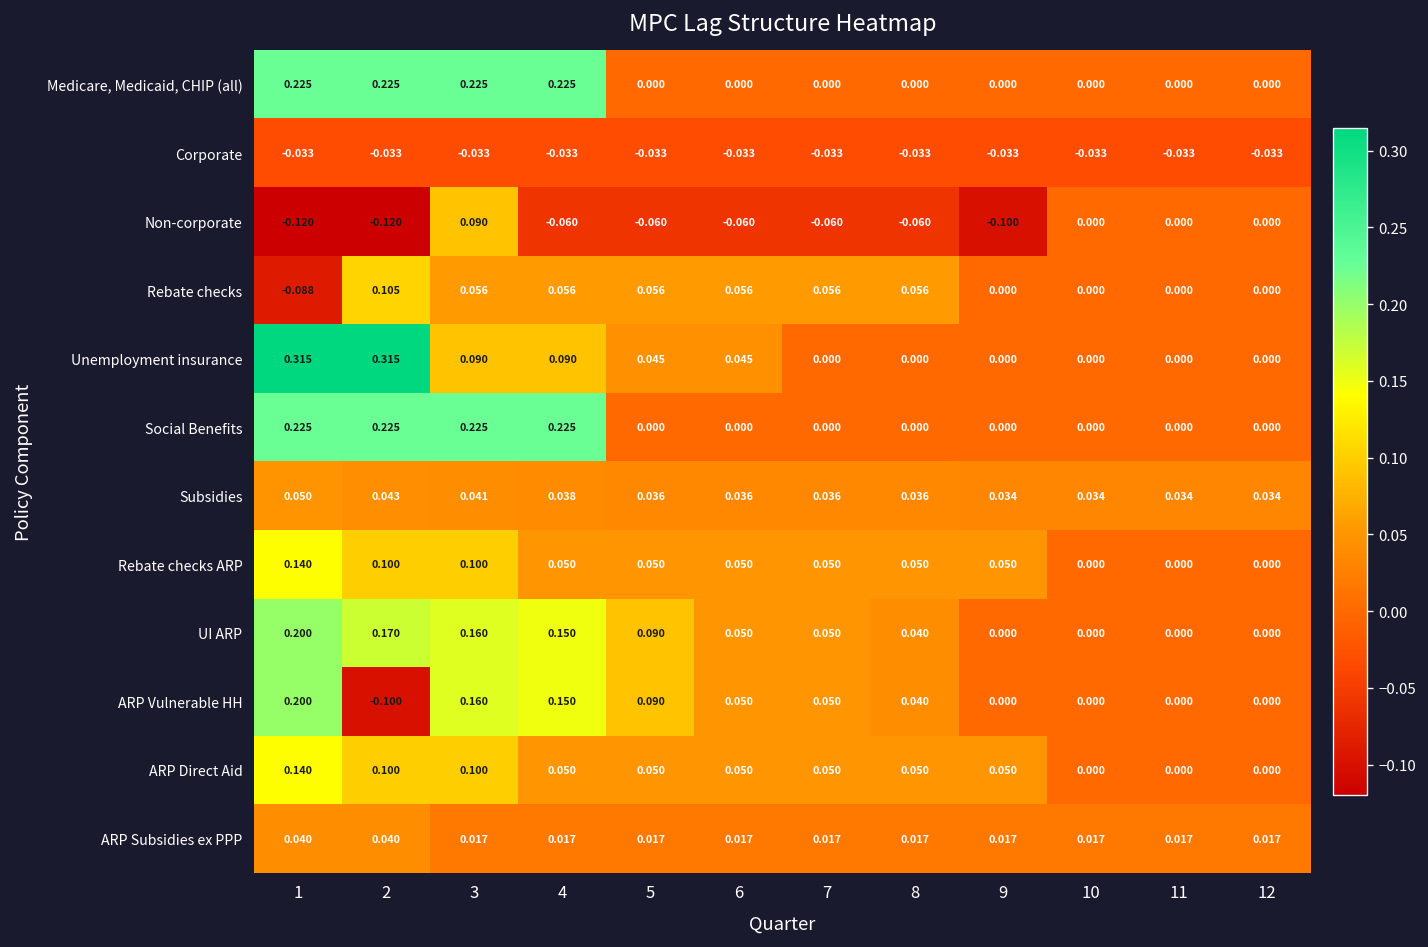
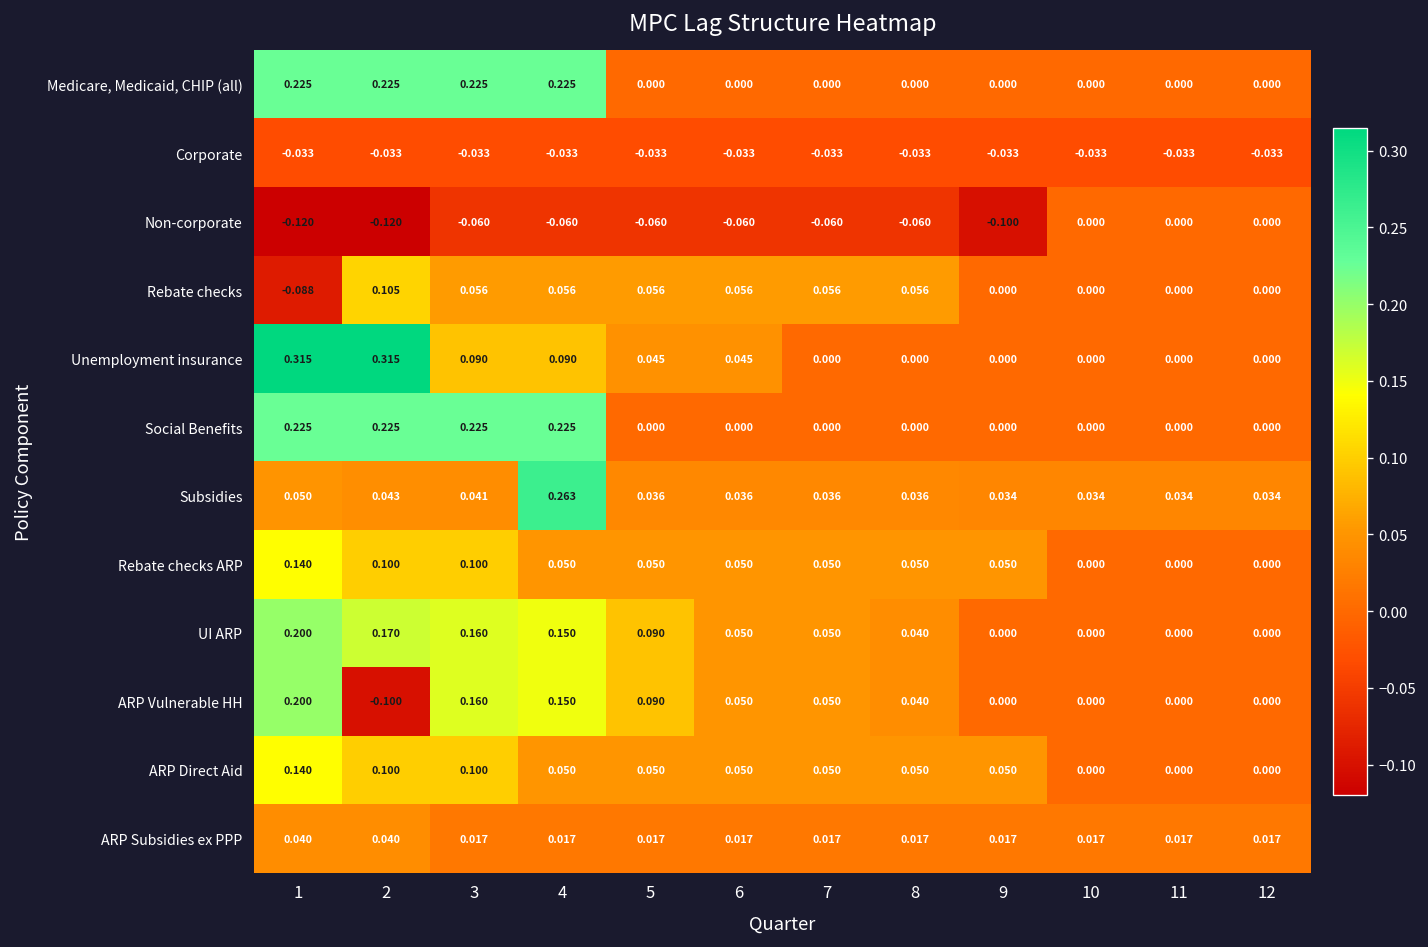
Non-corporate, 3: 0.090 -> -0.060
Subsidies, 4: 0.038 -> 0.263
